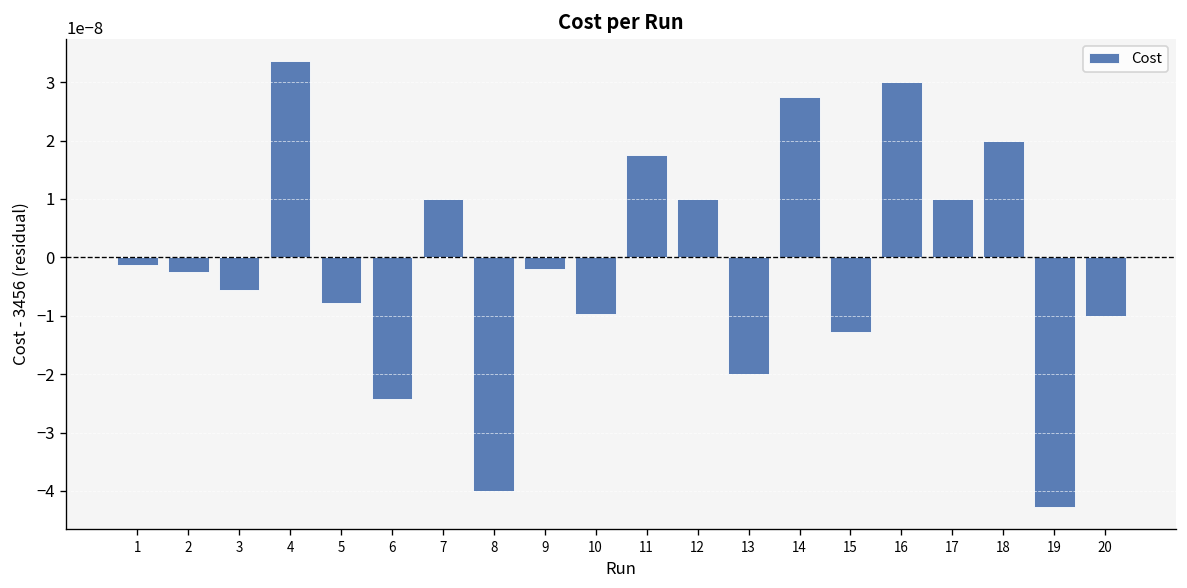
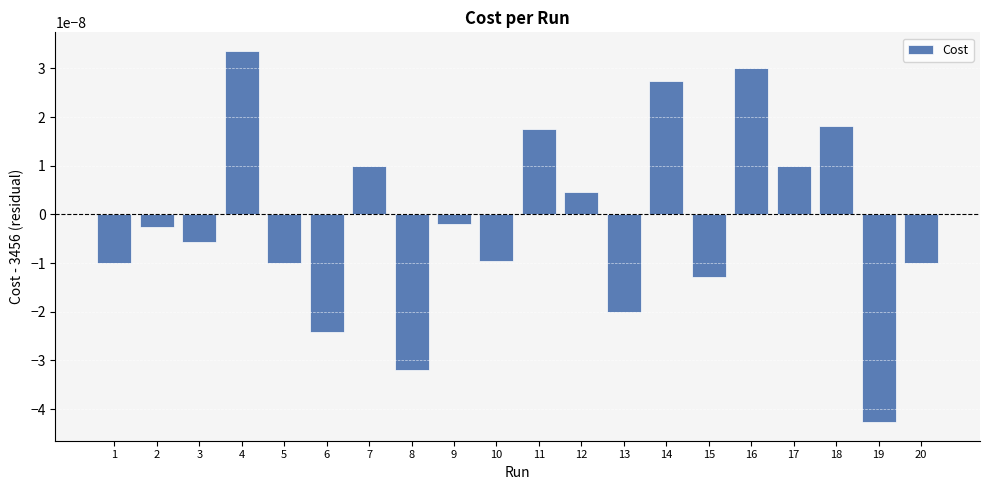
1: -0.000000001 -> -0.000000010
5: -0.000000008 -> -0.000000010
8: -0.000000040 -> -0.000000032
12: 0.000000010 -> 0.000000005
18: 0.000000020 -> 0.000000018
